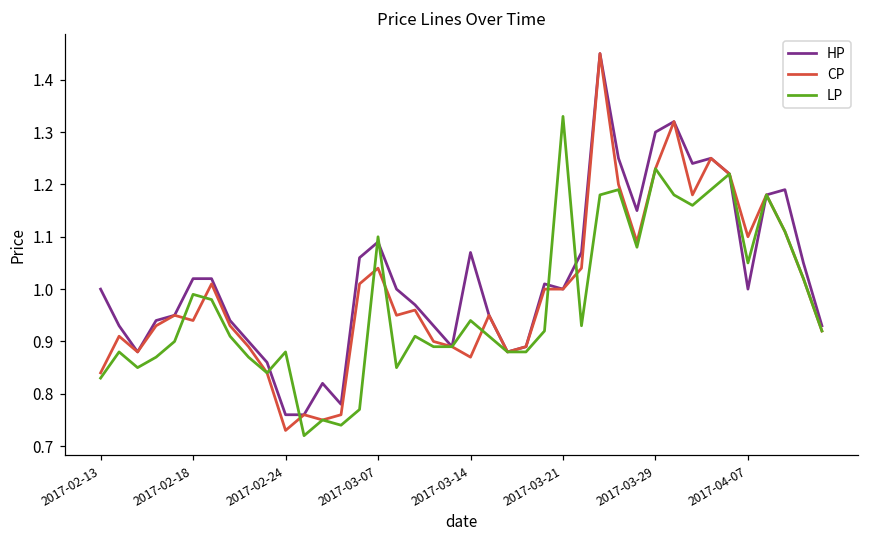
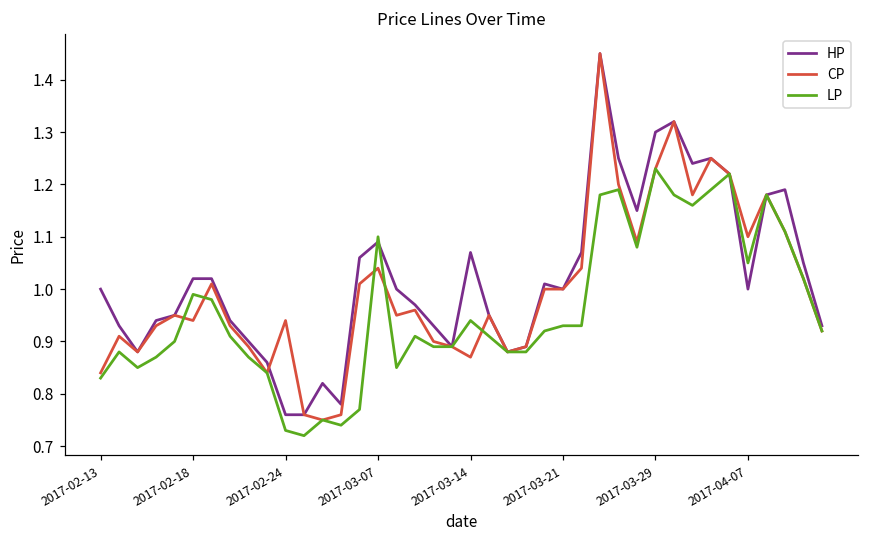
CP, 2017-02-24: 0.73 -> 0.94
LP, 2017-02-24: 0.88 -> 0.73
LP, 2017-03-21: 1.33 -> 0.93
